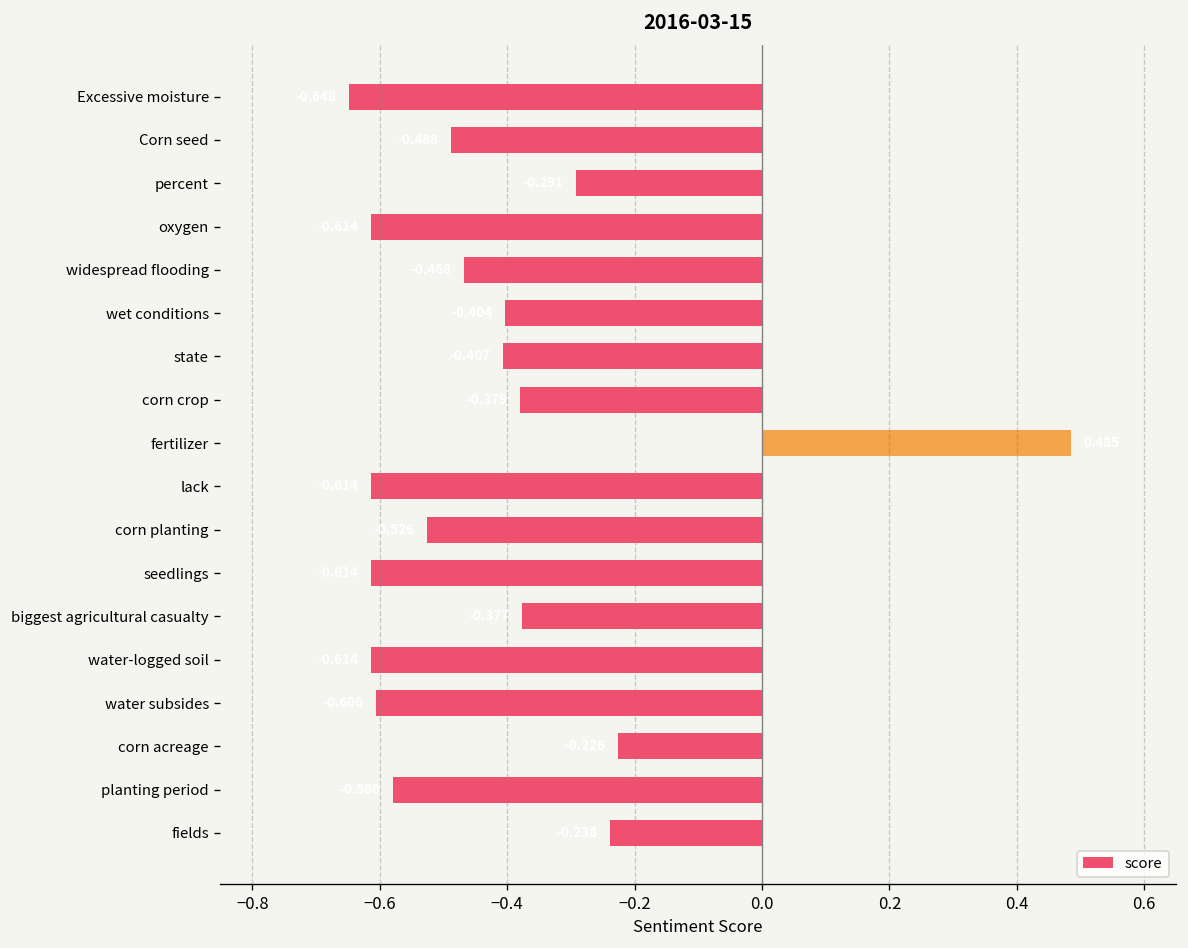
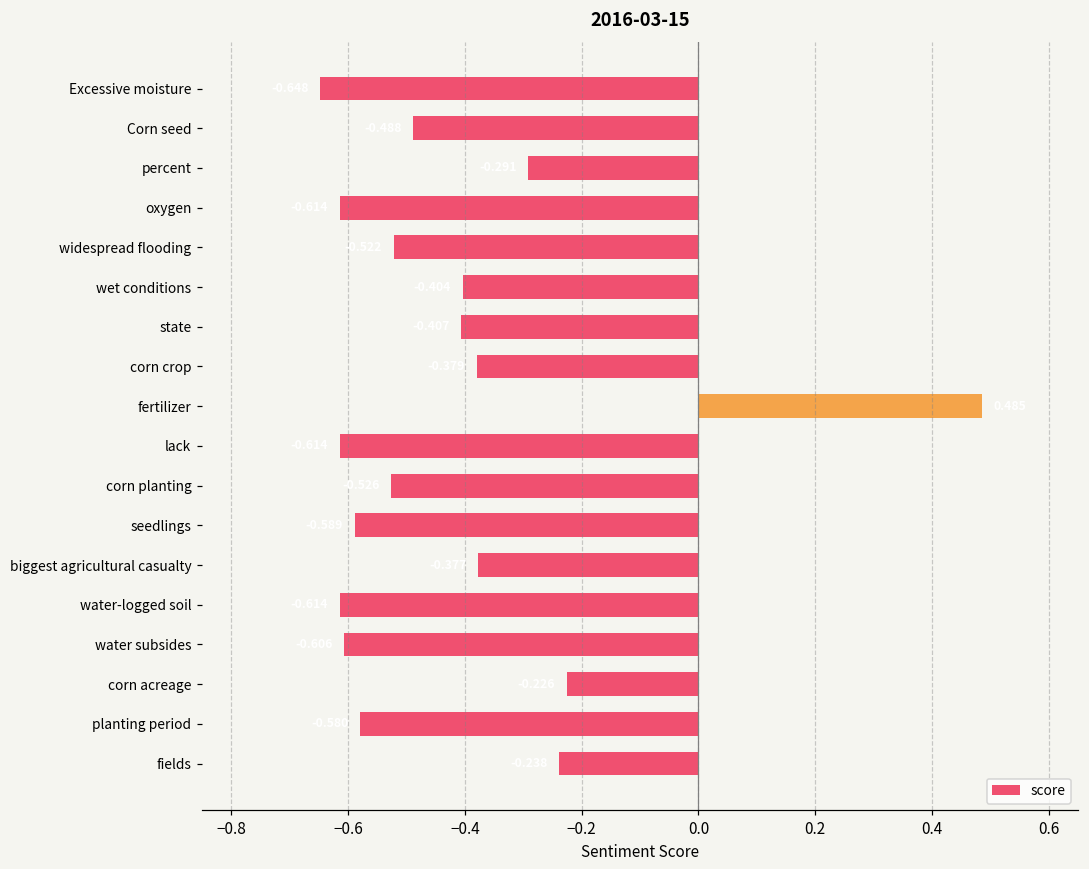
widespread flooding: -0.47 -> -0.52
seedlings: -0.61 -> -0.59
